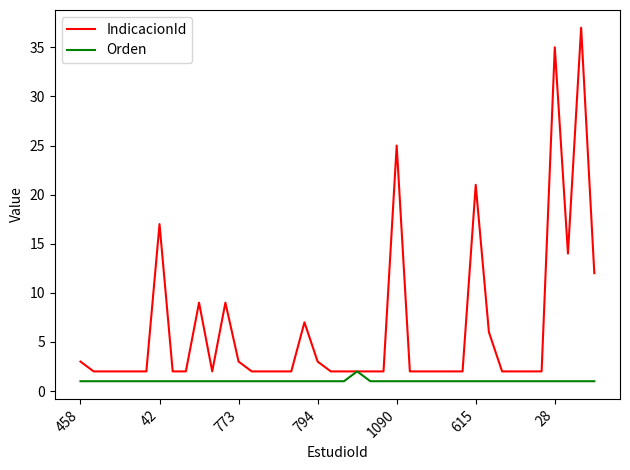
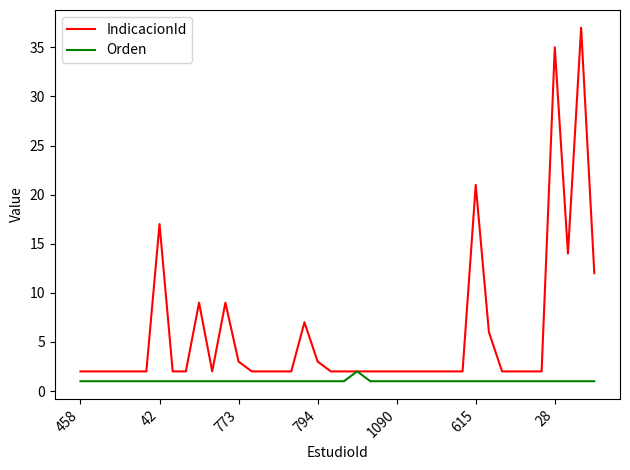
IndicacionId, 458: 3 -> 2
IndicacionId, 1090: 25 -> 2
